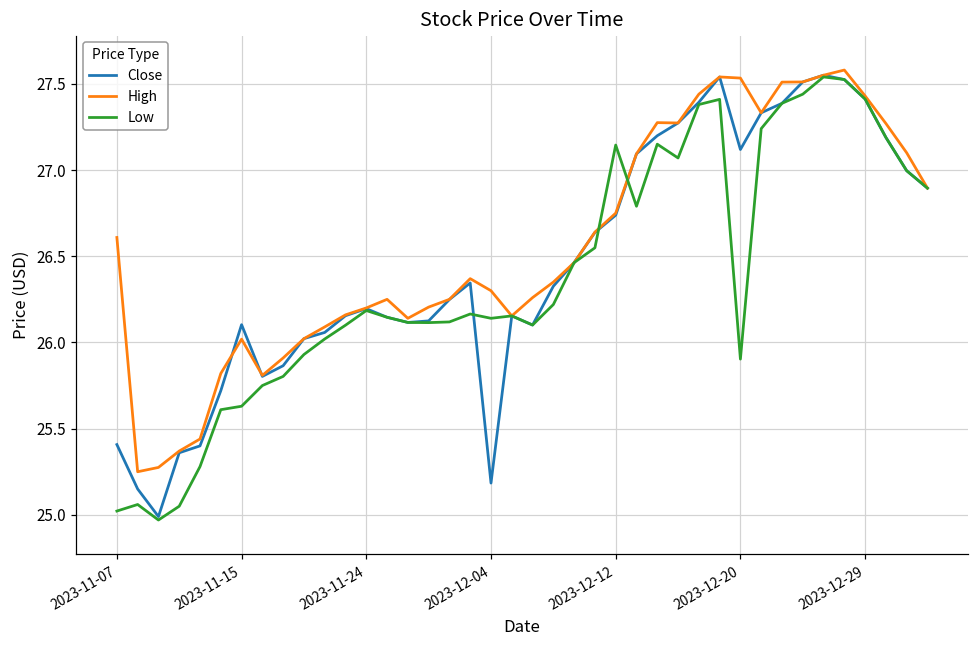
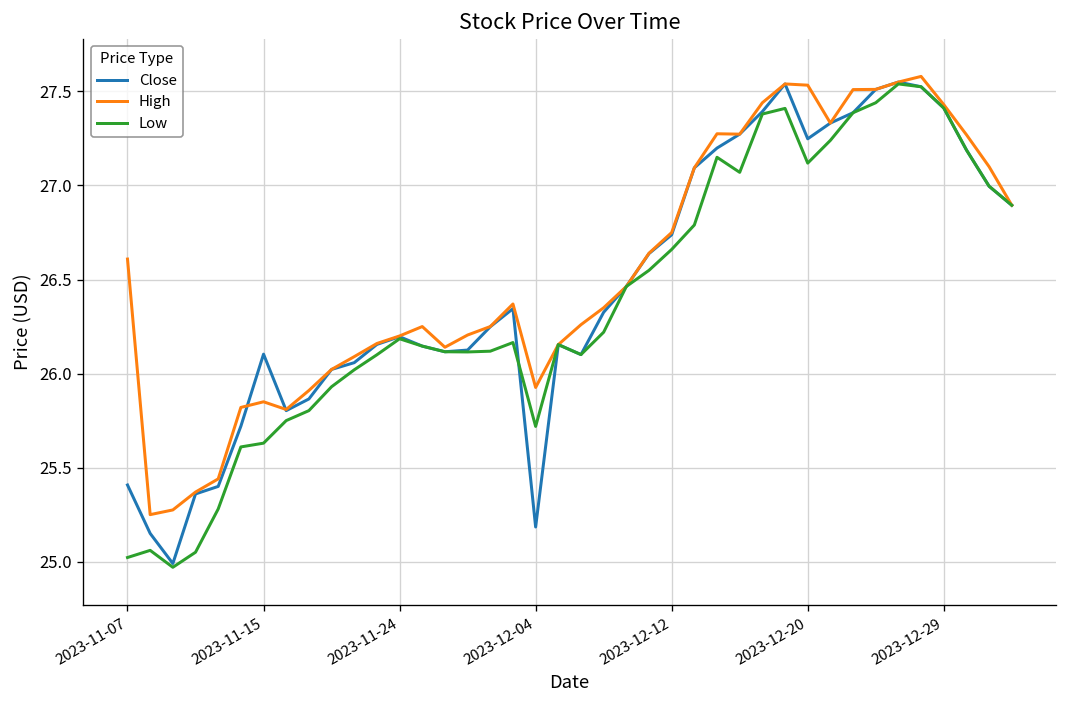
High, 2023-11-15: 26.02 -> 25.85
High, 2023-12-04: 26.30 -> 25.93
Low, 2023-12-04: 26.14 -> 25.72
Low, 2023-12-12: 27.14 -> 26.66
Close, 2023-12-20: 27.12 -> 27.25
Low, 2023-12-20: 25.90 -> 27.12
